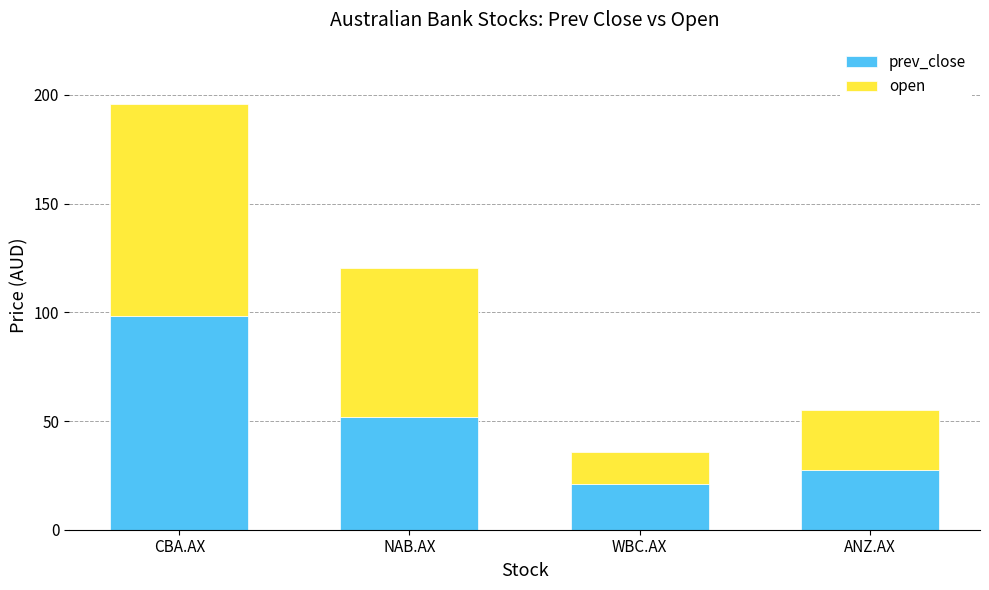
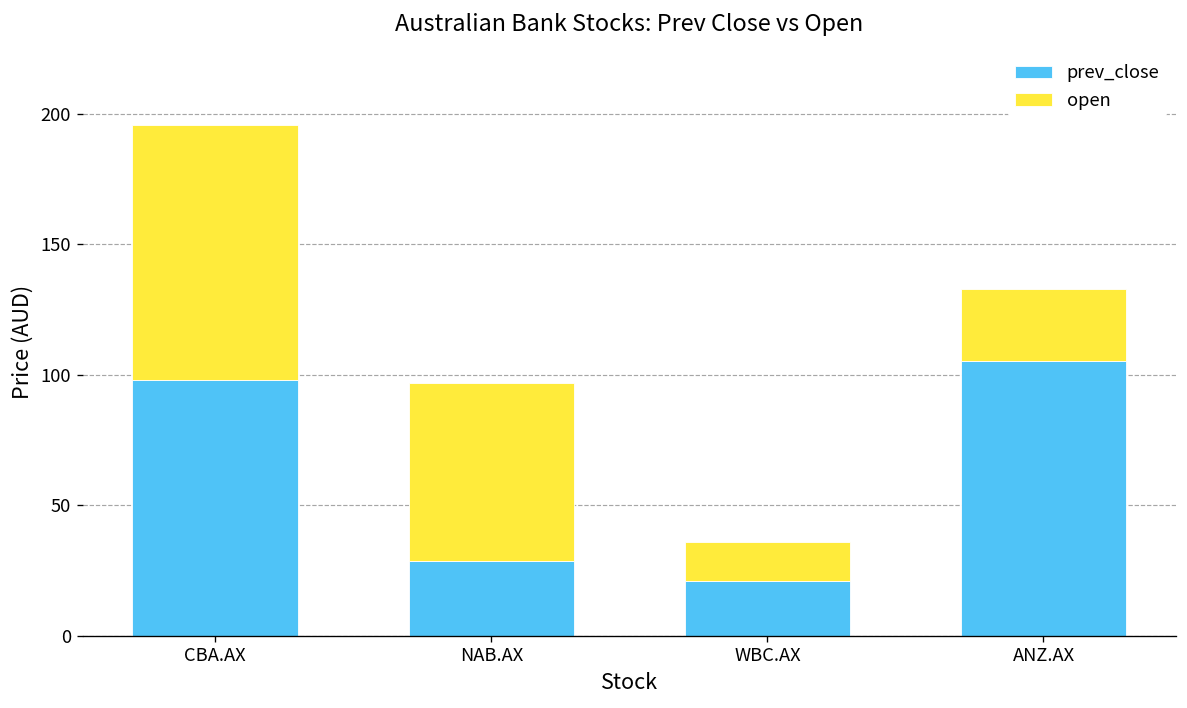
prev_close, NAB.AX: 52 -> 29
prev_close, ANZ.AX: 28 -> 105
